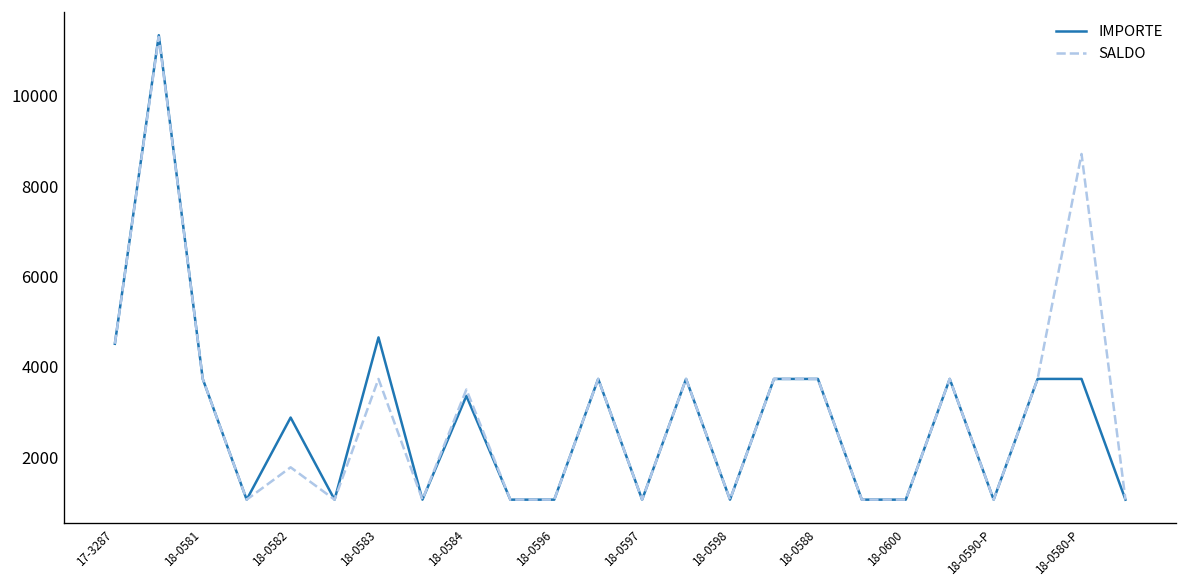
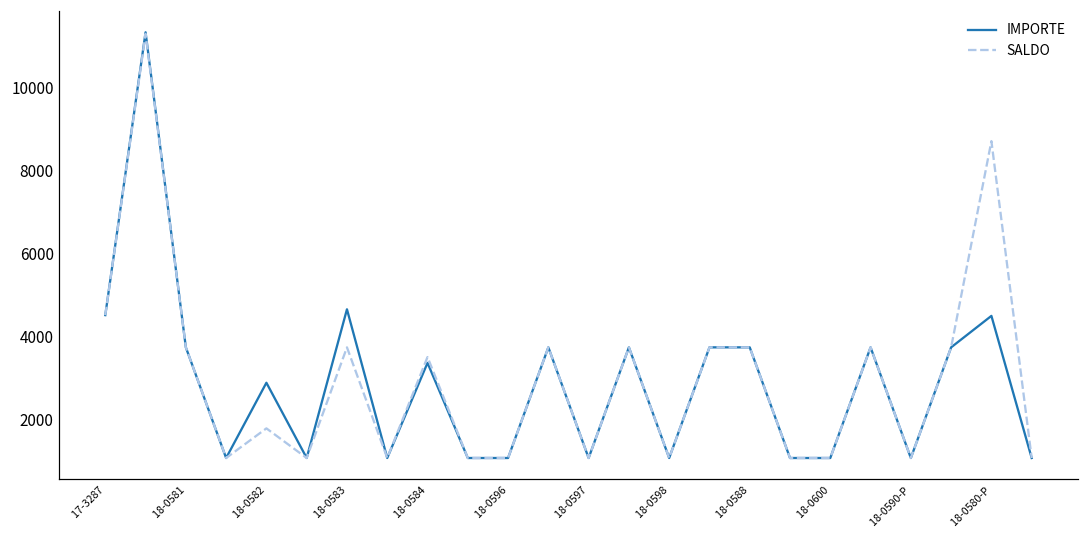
IMPORTE, 18-0580-P: 3700 -> 4500
